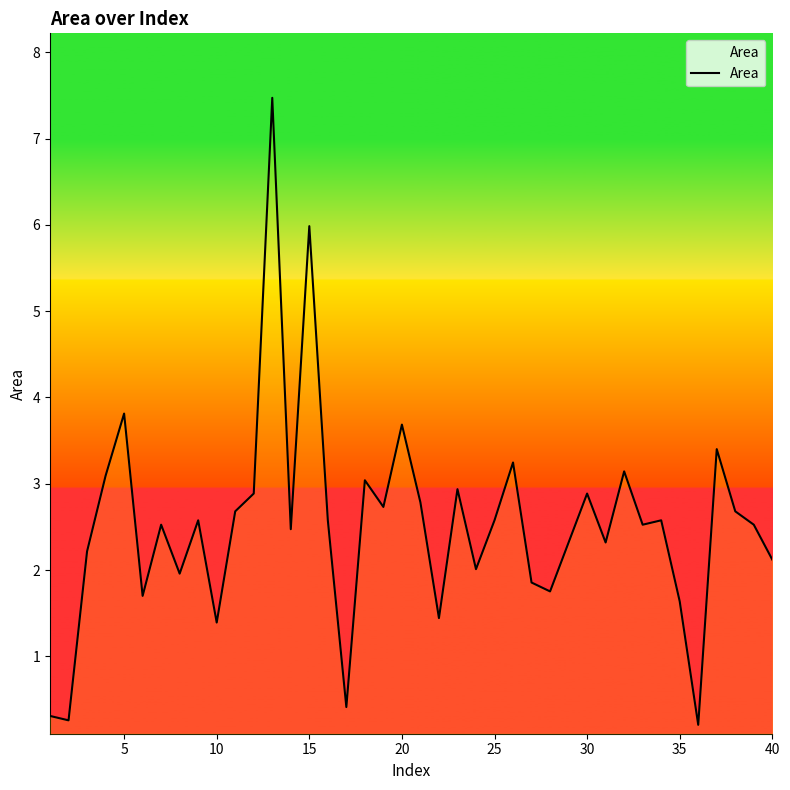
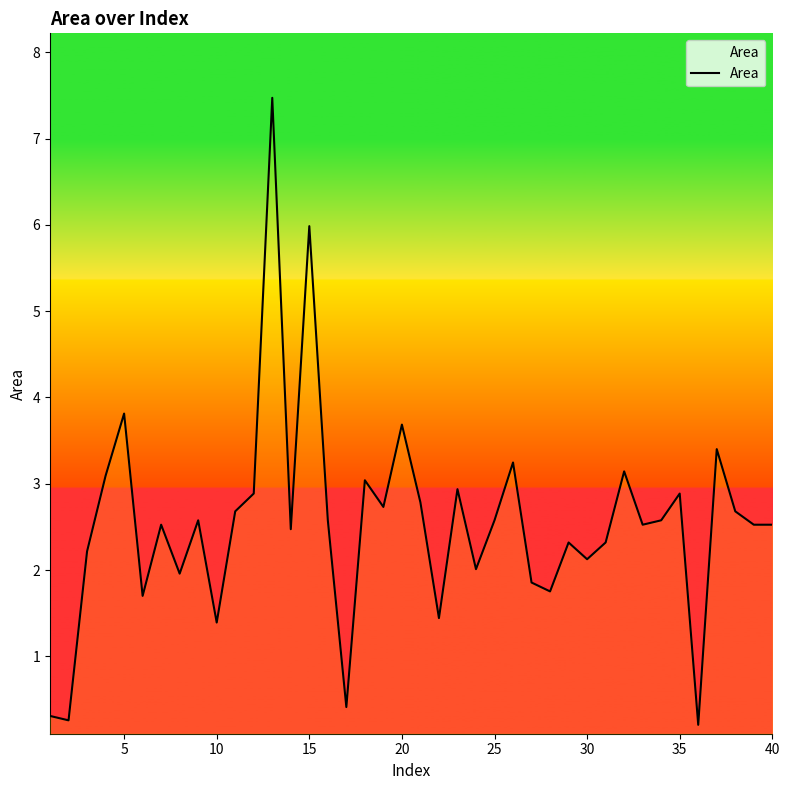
30: 2.9 -> 2.1
35: 1.6 -> 2.9
40: 2.1 -> 2.5
